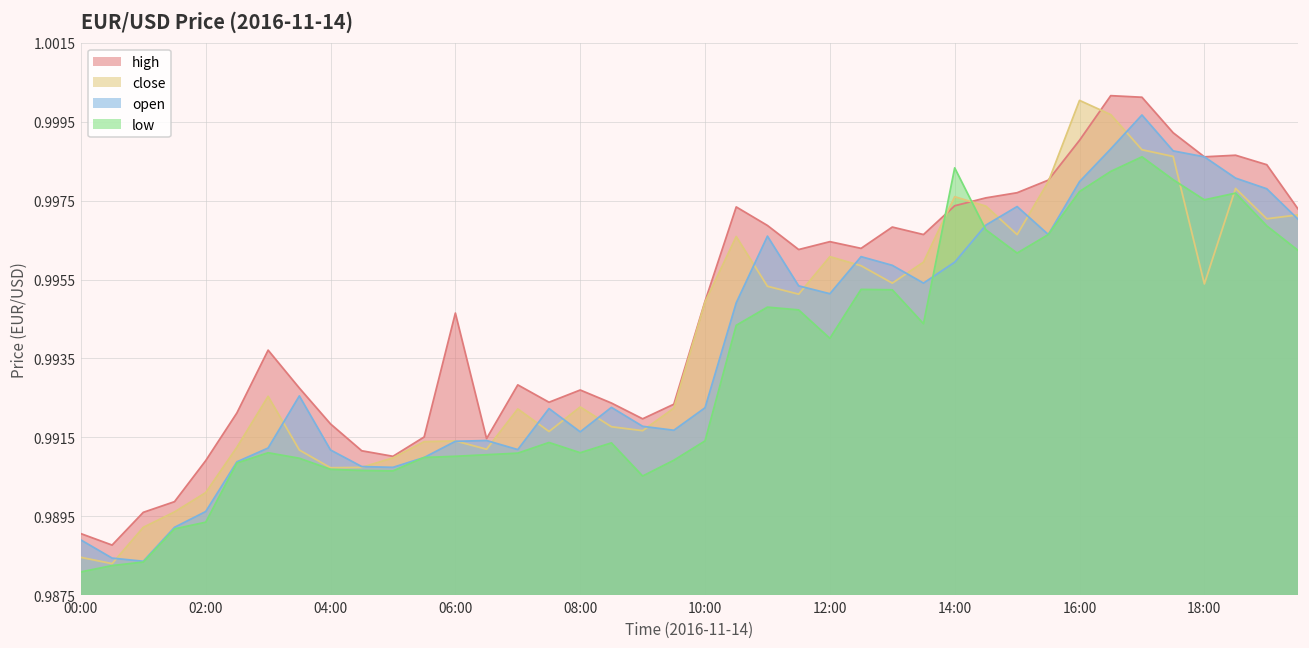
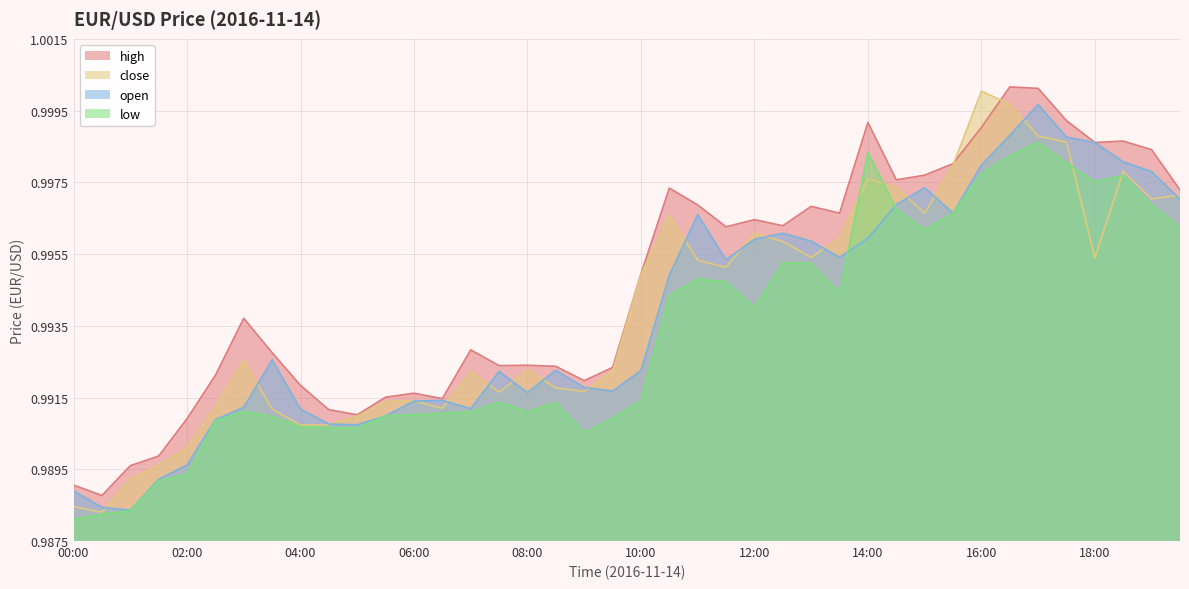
high, 06:00: 0.9947 -> 0.9916
high, 08:00: 0.9927 -> 0.9924
open, 12:00: 0.9951 -> 0.9959
high, 14:00: 0.9974 -> 0.9992
